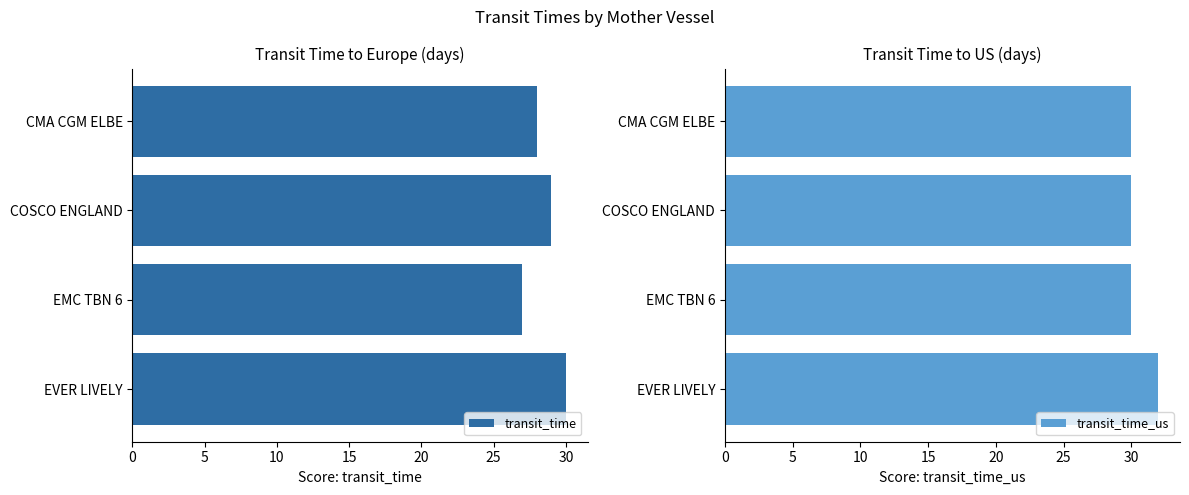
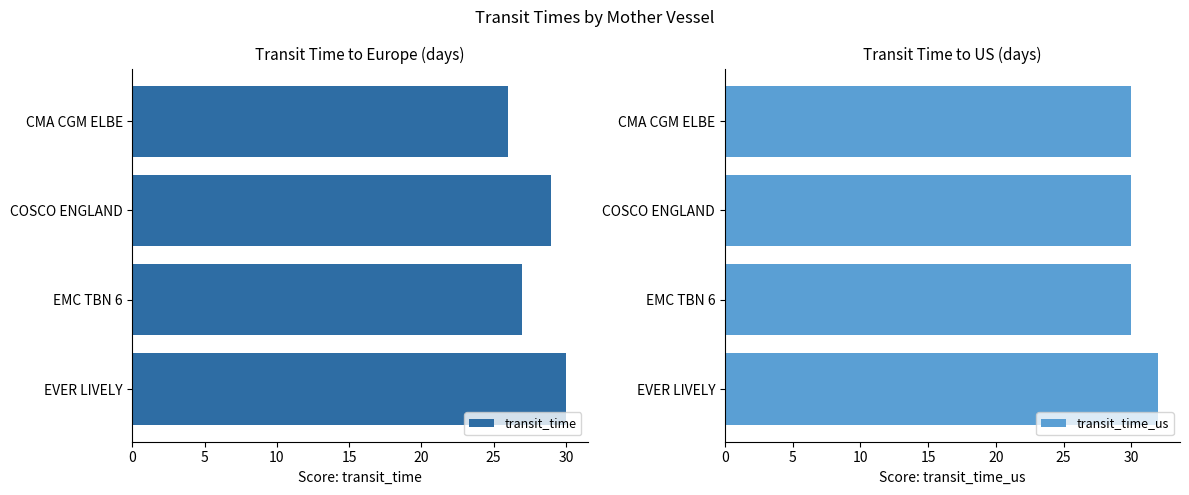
Transit Time to Europe (days), CMA CGM ELBE: 28 -> 26
